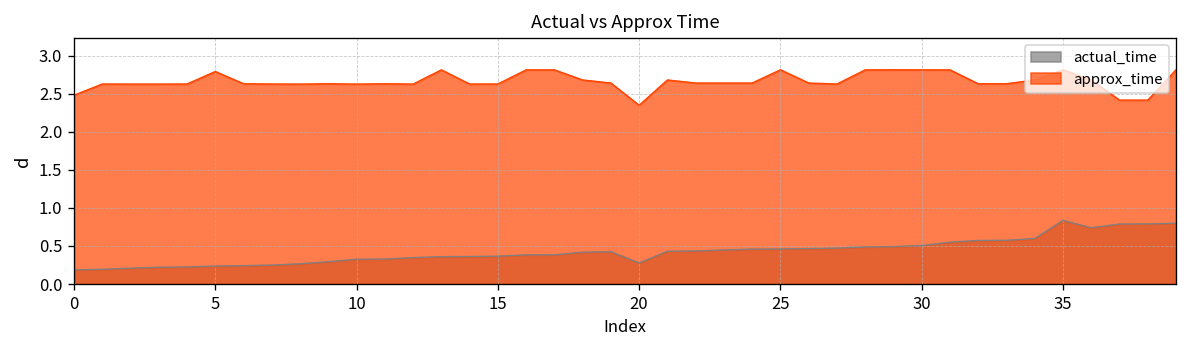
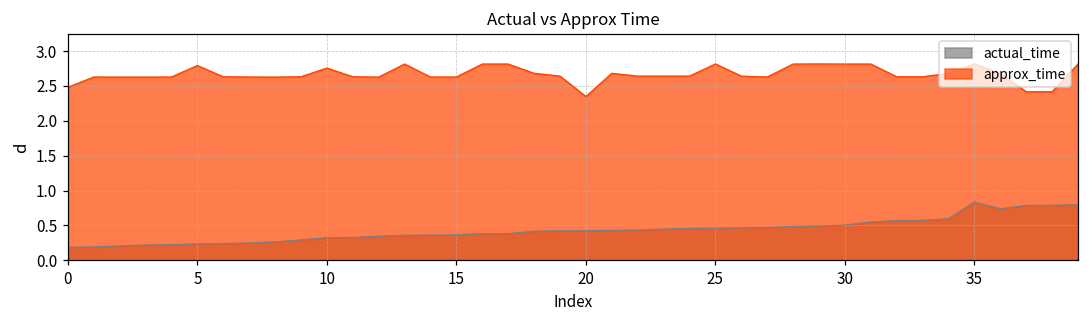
approx_time, 10: 2.6 -> 2.8
actual_time, 20: 0.3 -> 0.4
